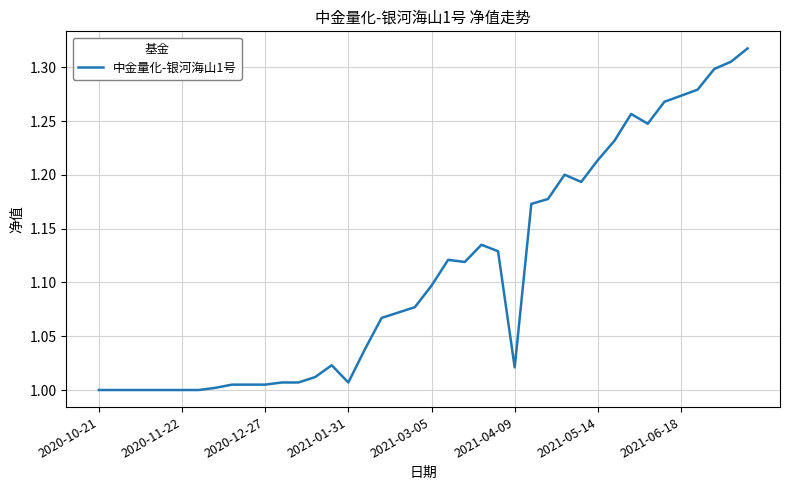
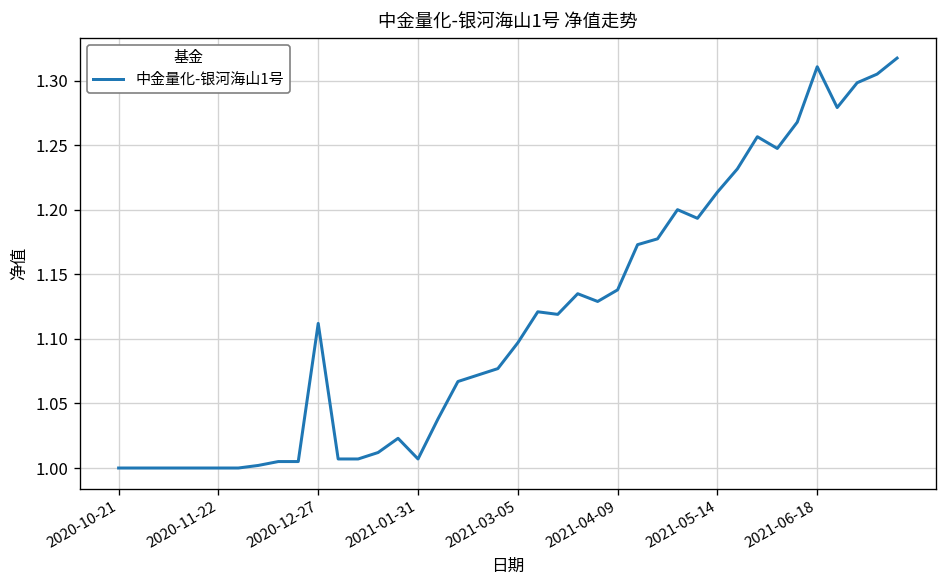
2020-12-27: 1.005 -> 1.112
2021-04-09: 1.021 -> 1.138
2021-06-18: 1.274 -> 1.311
